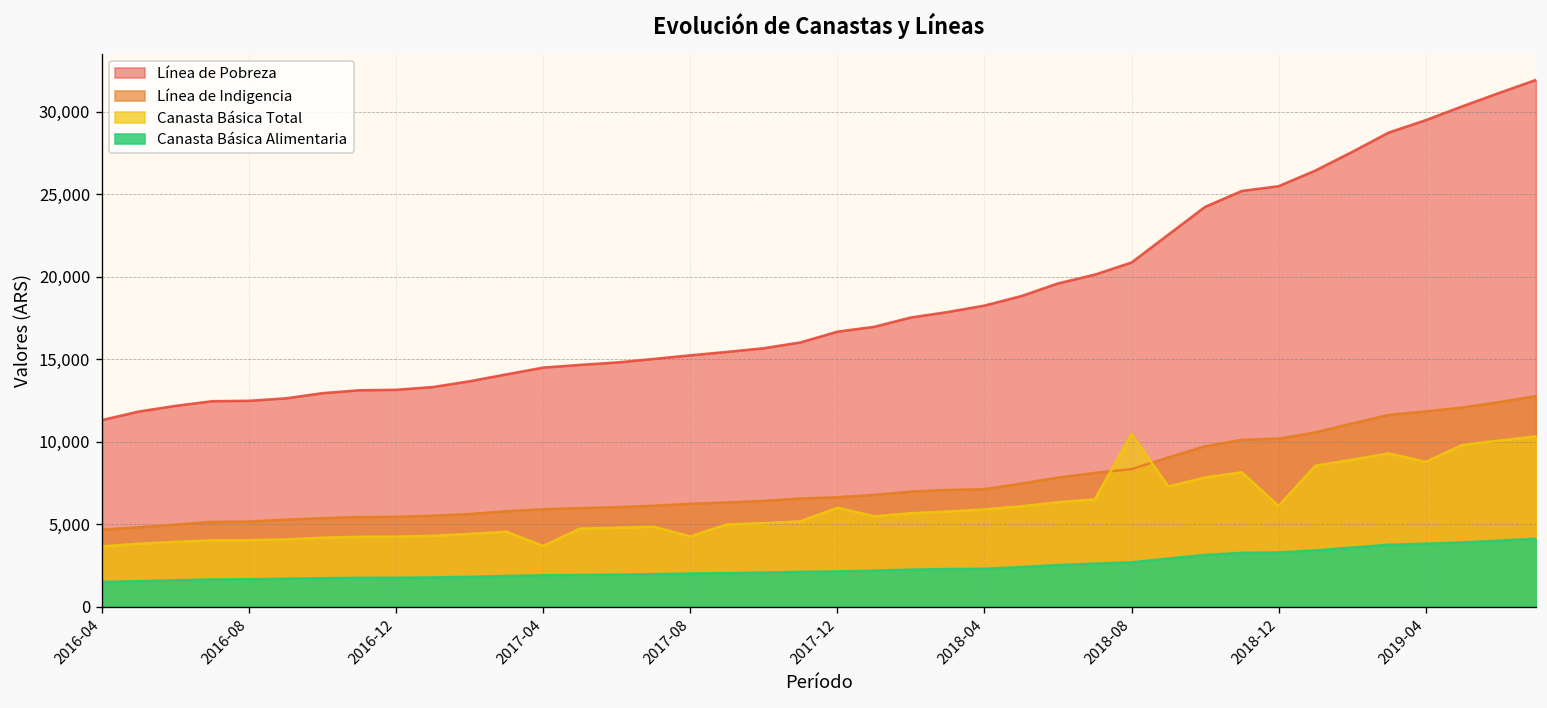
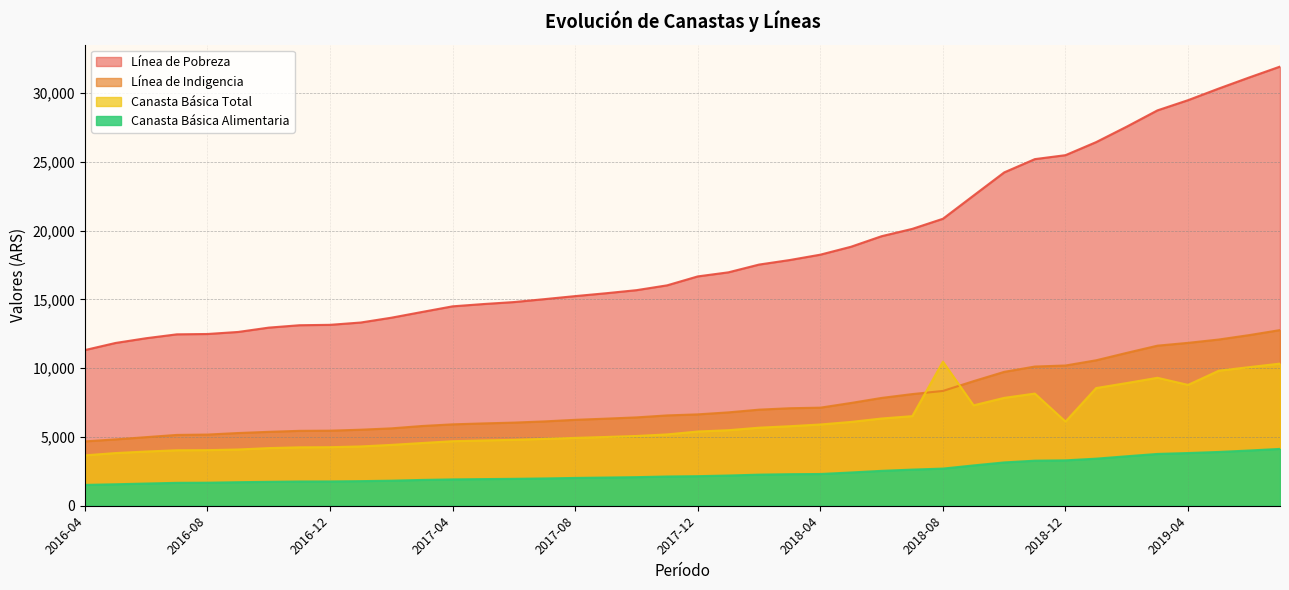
Canasta Básica Total, 2017-04: 3,700 -> 4,700
Canasta Básica Total, 2017-08: 4,300 -> 4,900
Canasta Básica Total, 2017-12: 6,000 -> 5,400
